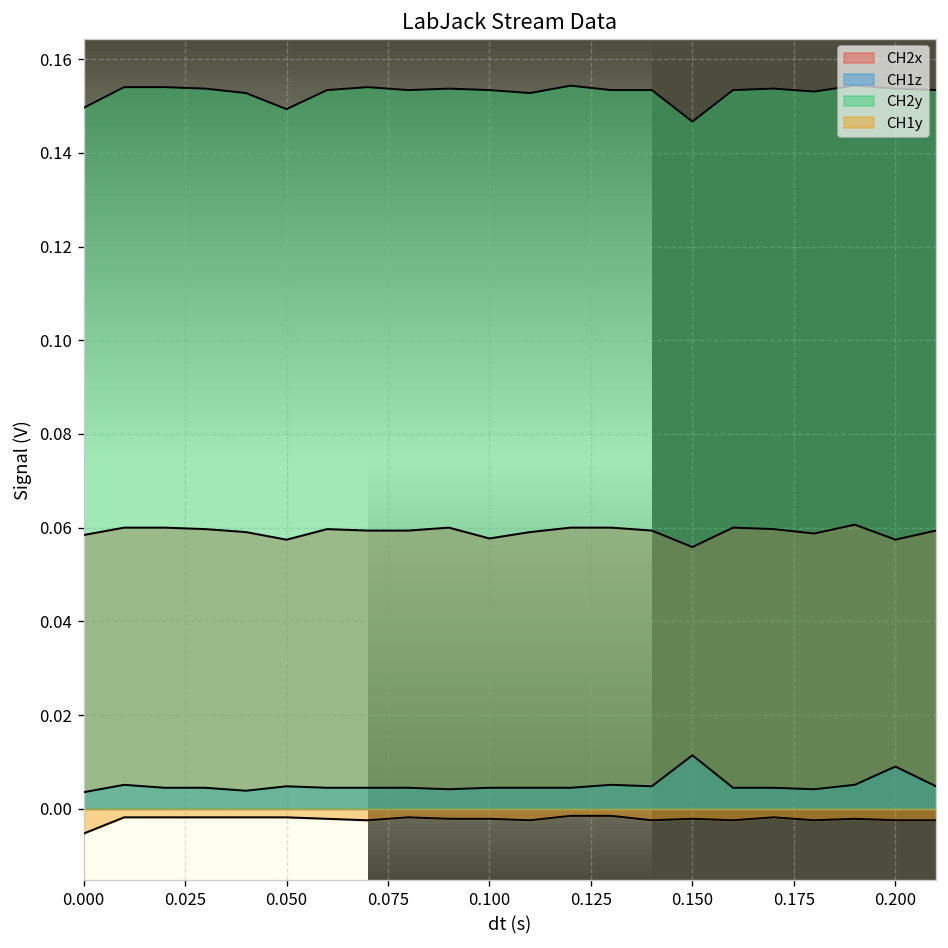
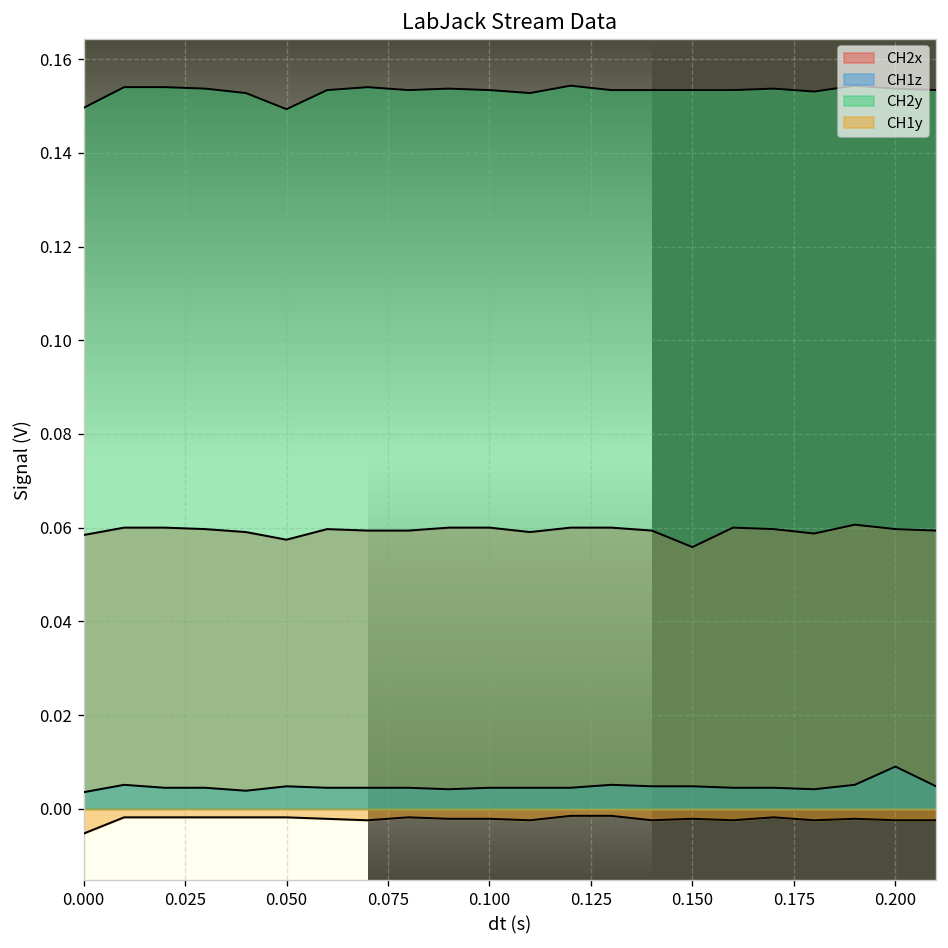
CH2x, 0.100: 0.058 -> 0.060
CH1z, 0.150: 0.011 -> 0.005
CH2y, 0.150: 0.147 -> 0.153
CH2x, 0.200: 0.057 -> 0.060
